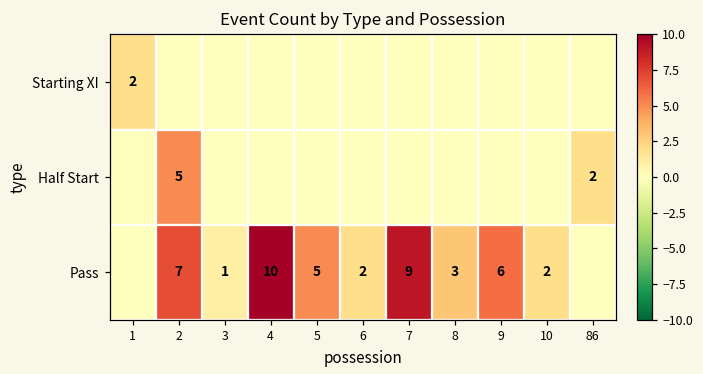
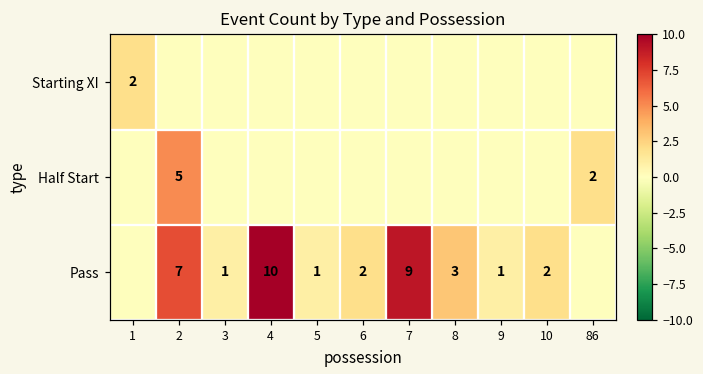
Pass, 5: 5 -> 1
Pass, 9: 6 -> 1
